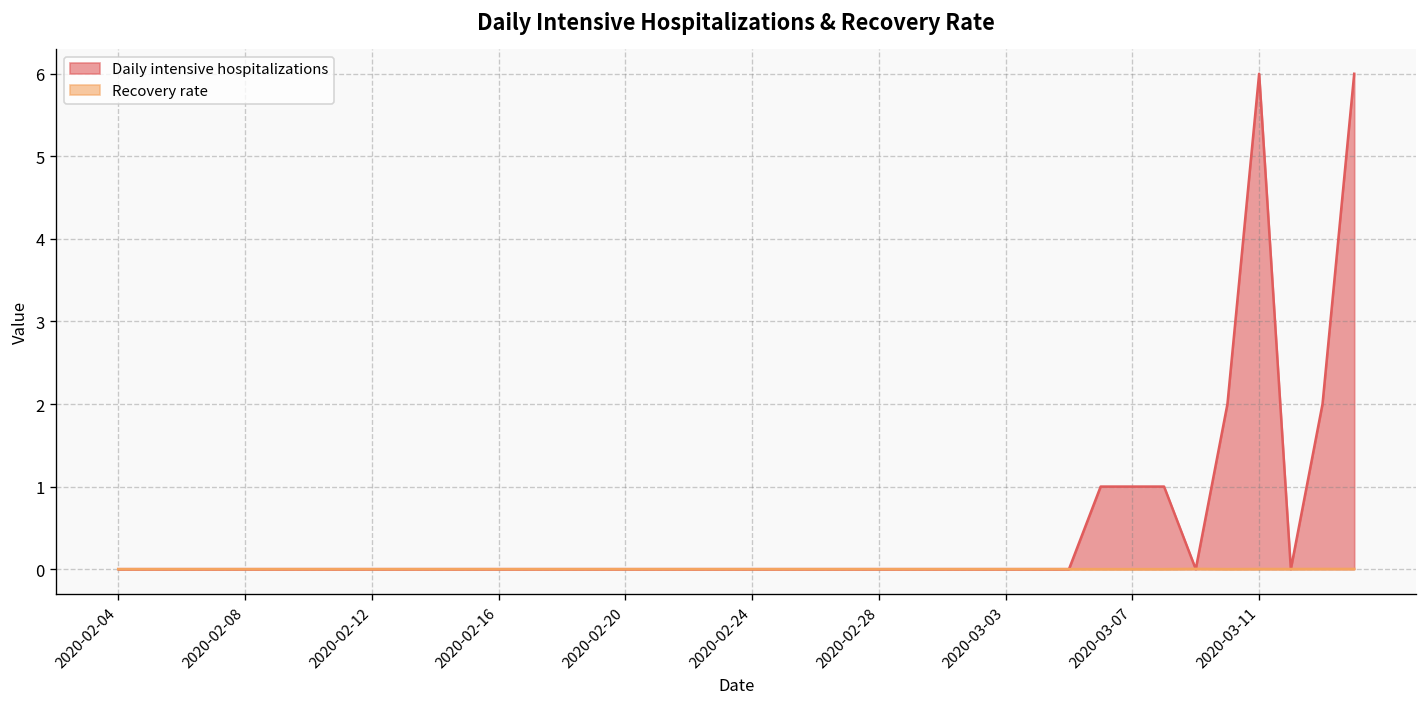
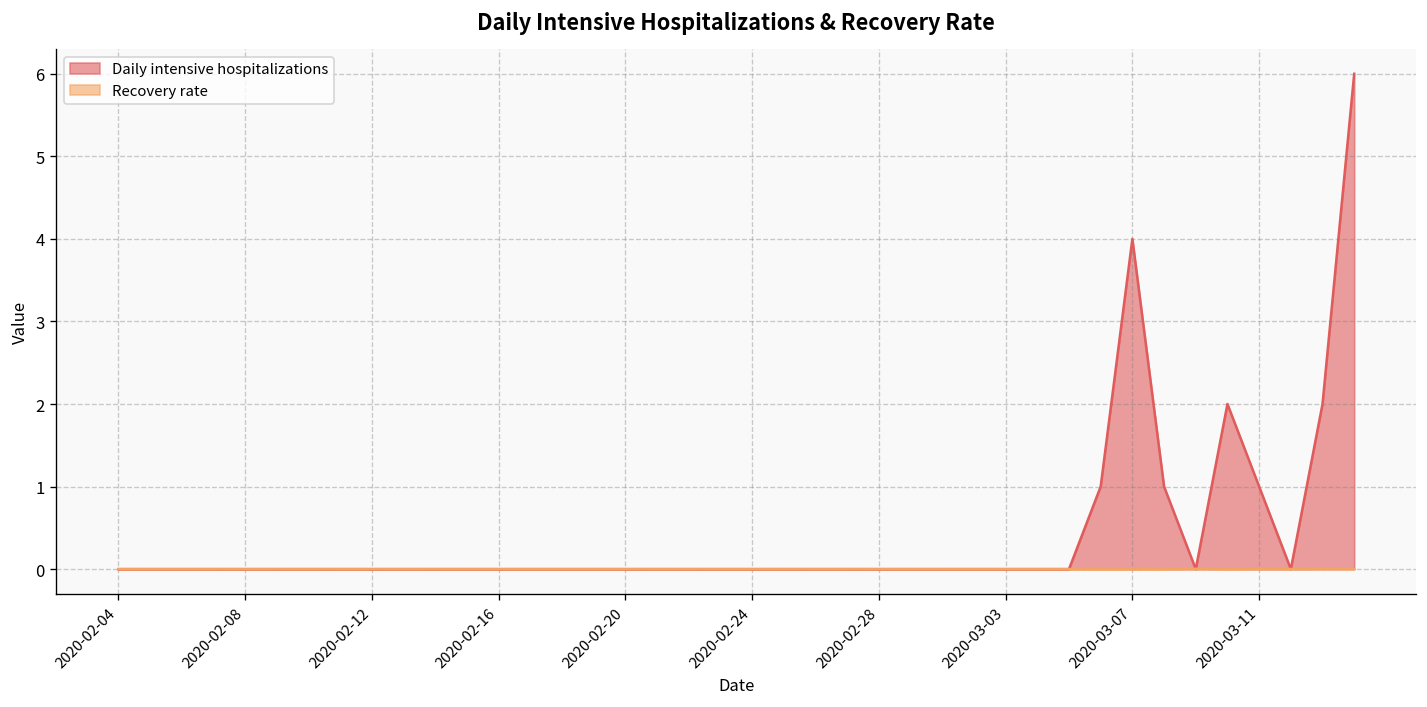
Daily intensive hospitalizations, 2020-03-07: 1 -> 4
Daily intensive hospitalizations, 2020-03-11: 6 -> 1
